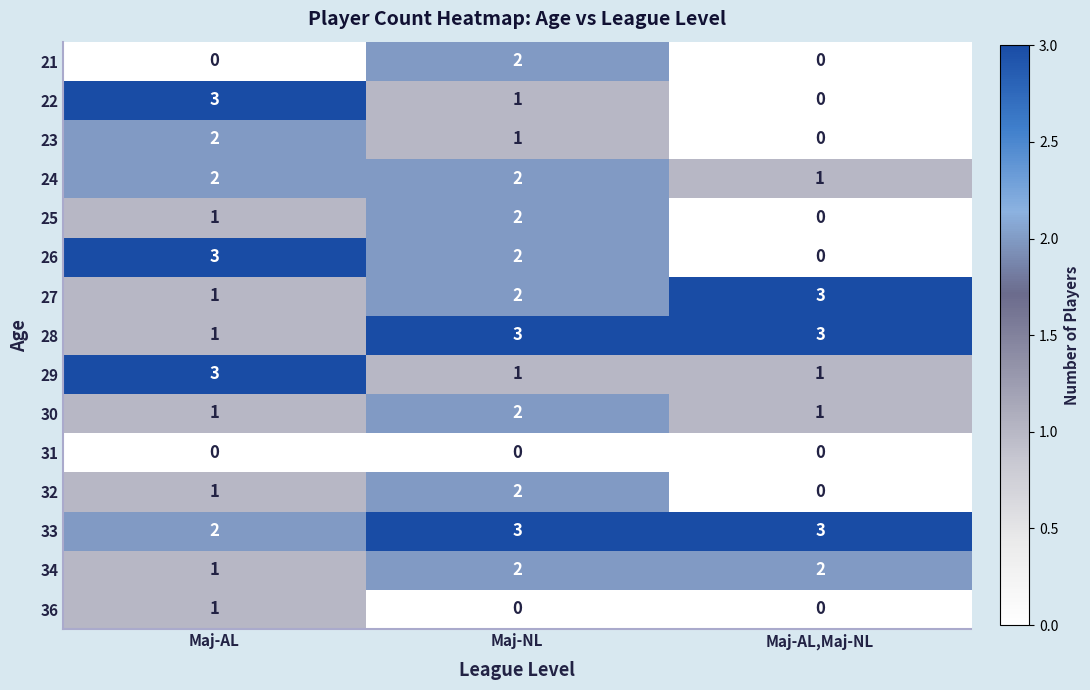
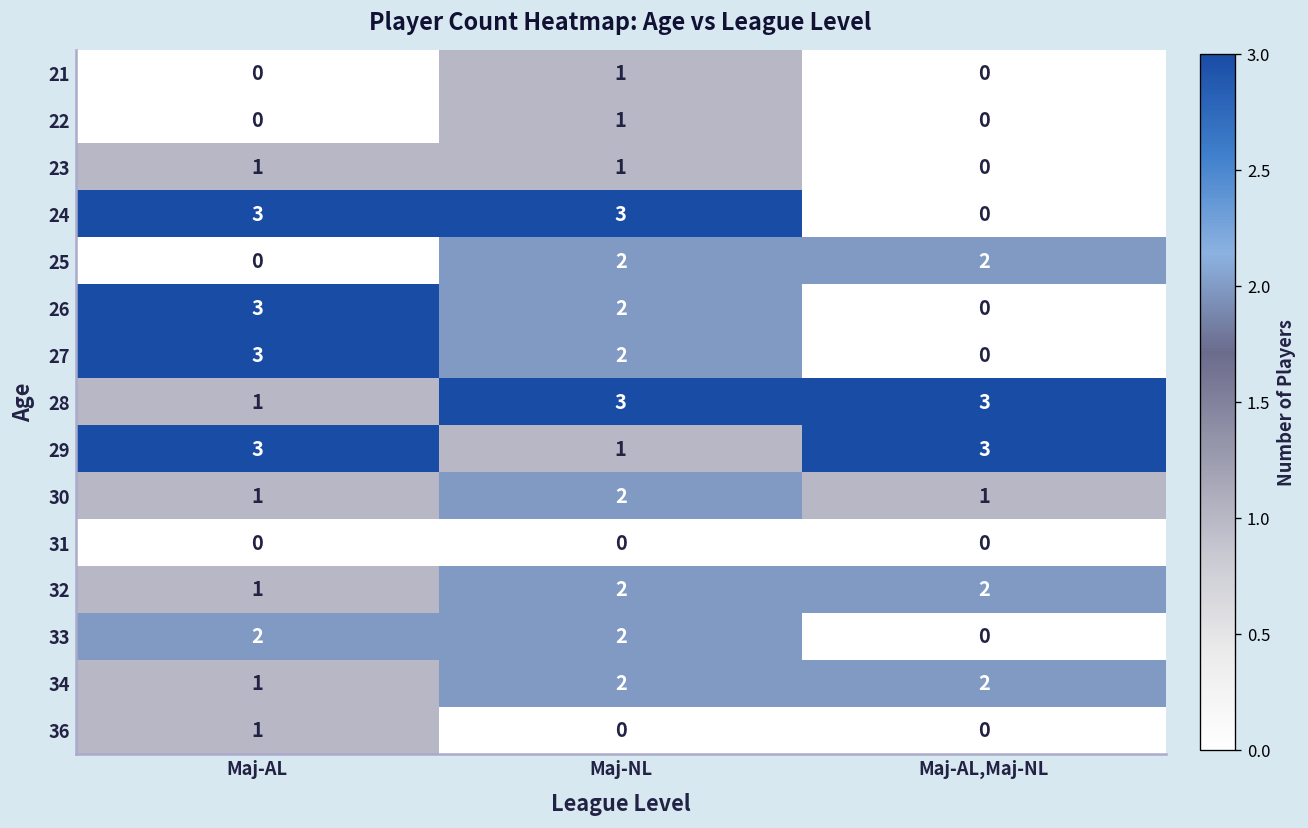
21, Maj-NL: 2 -> 1
22, Maj-AL: 3 -> 0
23, Maj-AL: 2 -> 1
24, Maj-AL: 2 -> 3
24, Maj-NL: 2 -> 3
24, Maj-AL,Maj-NL: 1 -> 0
25, Maj-AL: 1 -> 0
25, Maj-AL,Maj-NL: 0 -> 2
27, Maj-AL: 1 -> 3
27, Maj-AL,Maj-NL: 3 -> 0
29, Maj-AL,Maj-NL: 1 -> 3
32, Maj-AL,Maj-NL: 0 -> 2
33, Maj-NL: 3 -> 2
33, Maj-AL,Maj-NL: 3 -> 0
